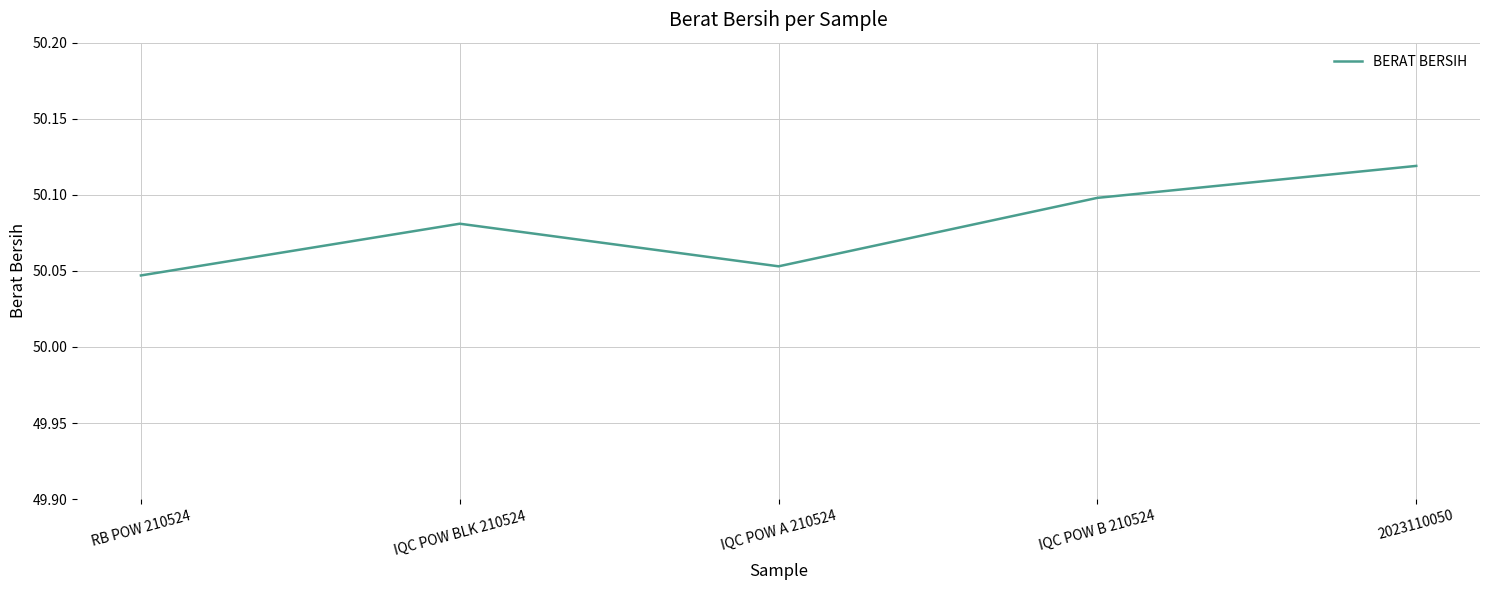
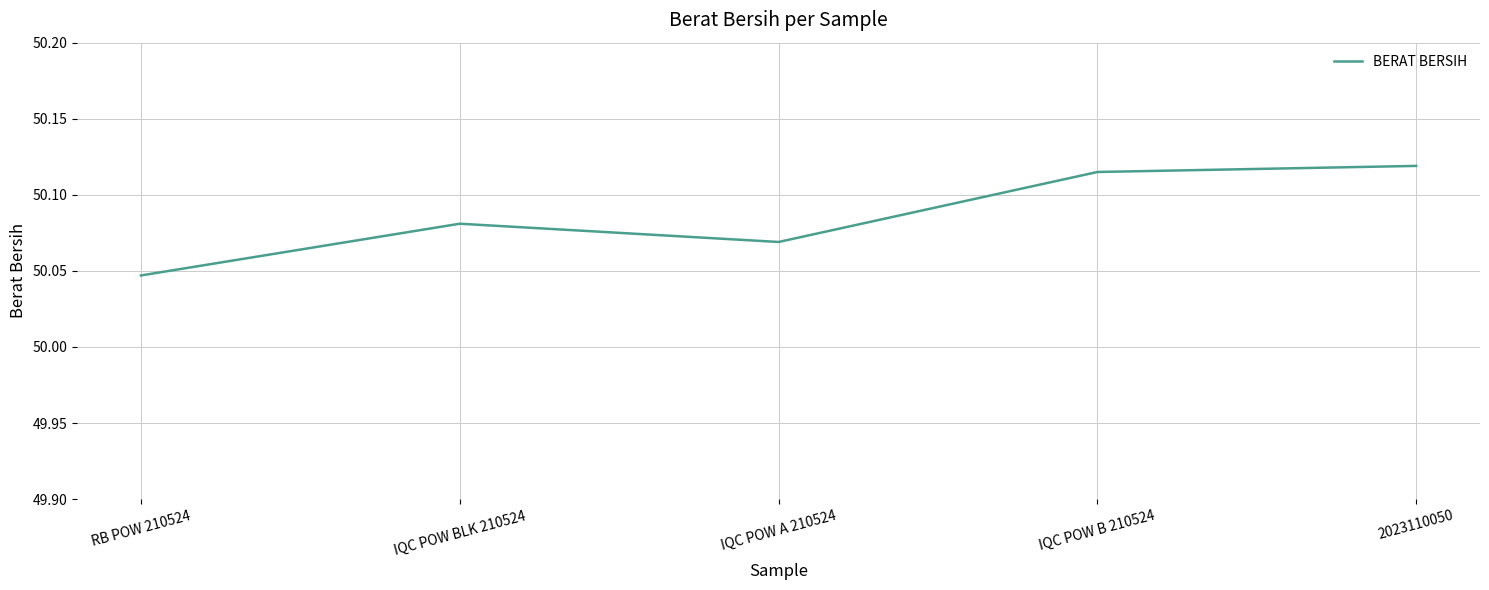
IQC POW A 210524: 50.053 -> 50.069
IQC POW B 210524: 50.098 -> 50.115
